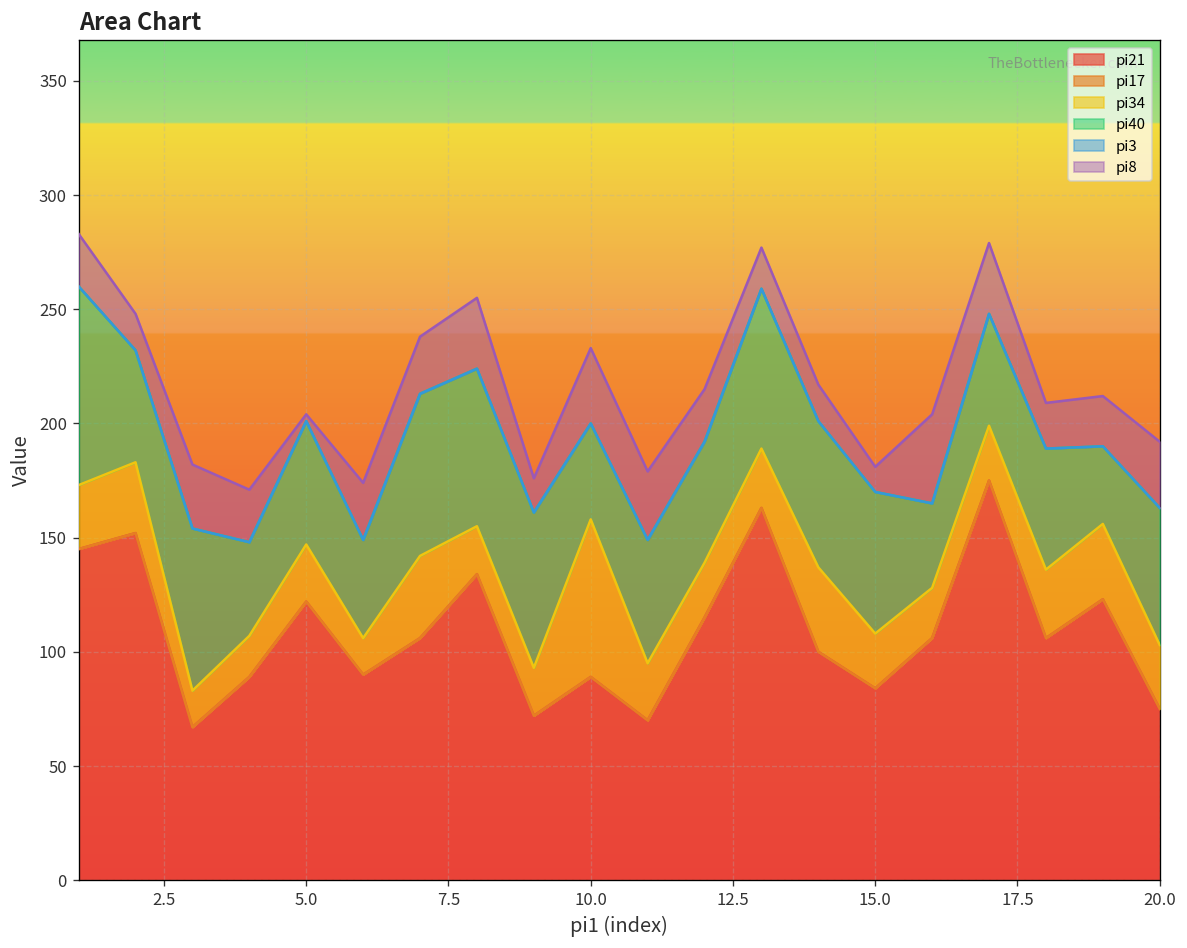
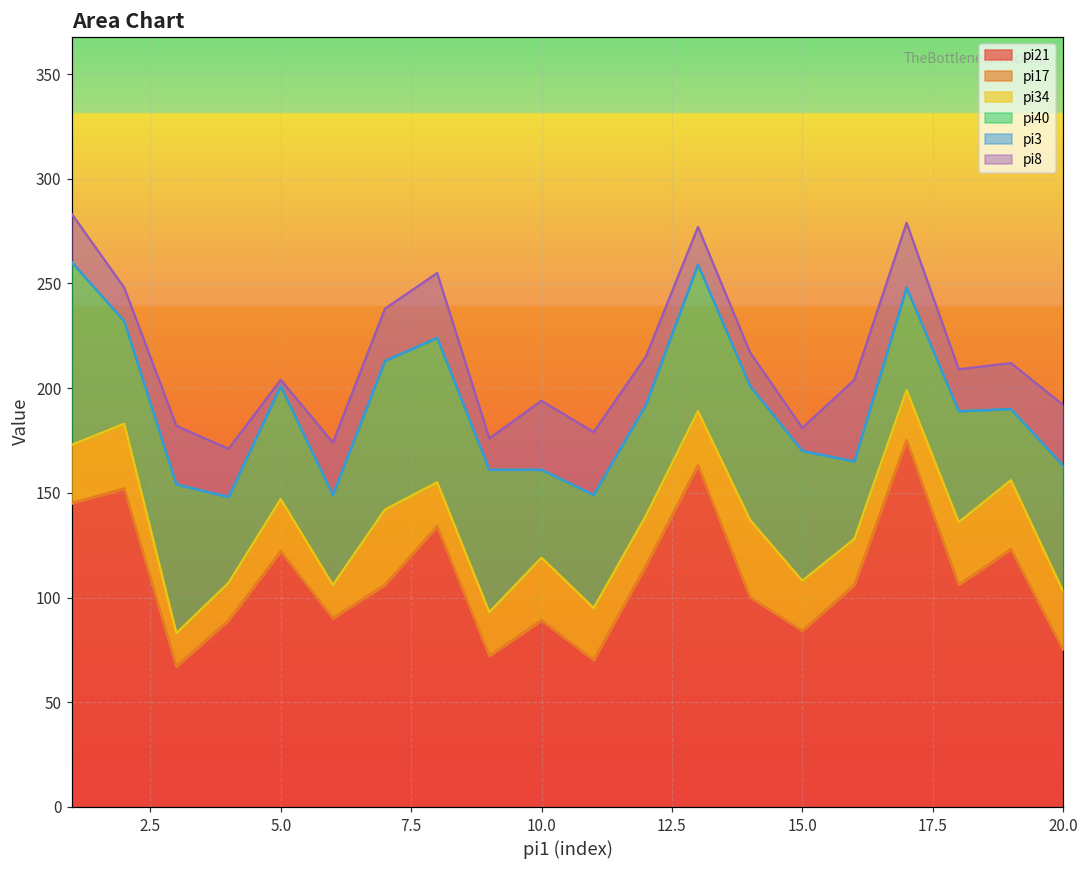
pi34, 10.0: 69 -> 30
